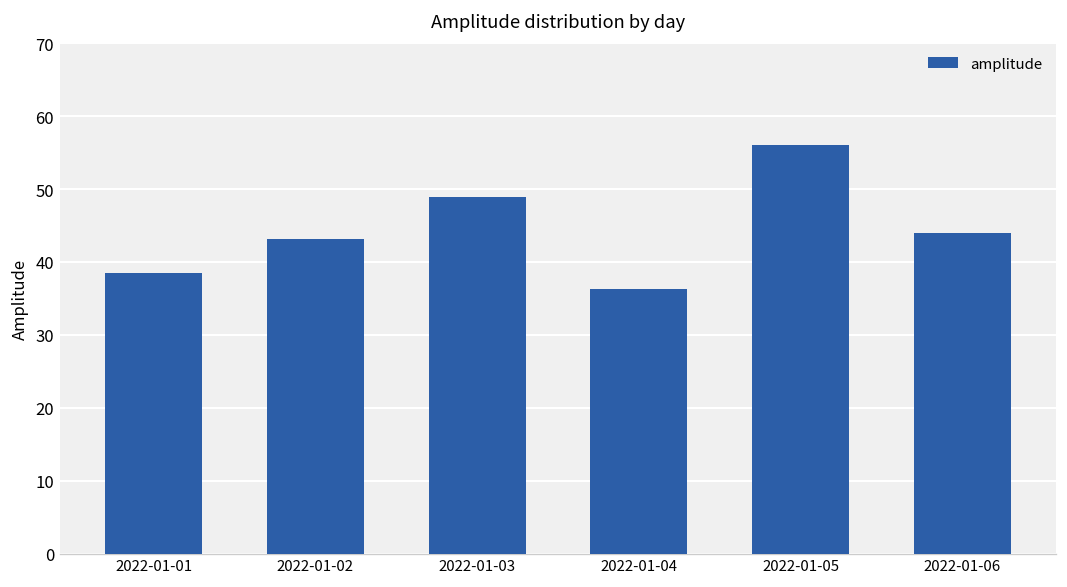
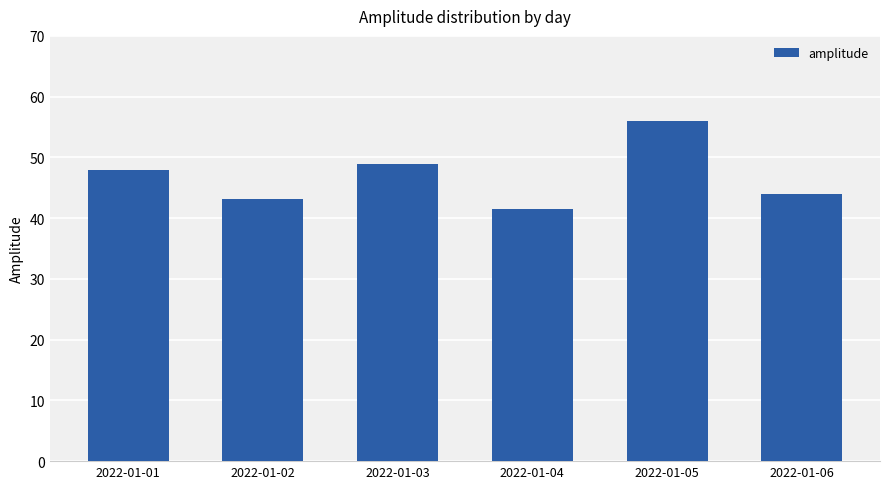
2022-01-01: 38 -> 48
2022-01-04: 36 -> 41
